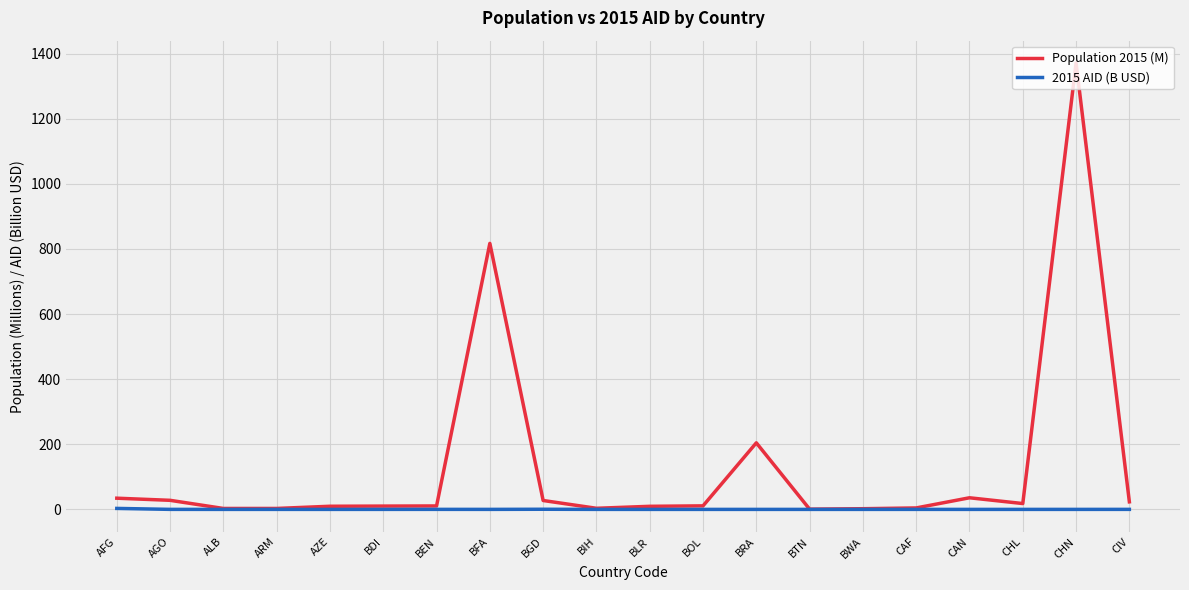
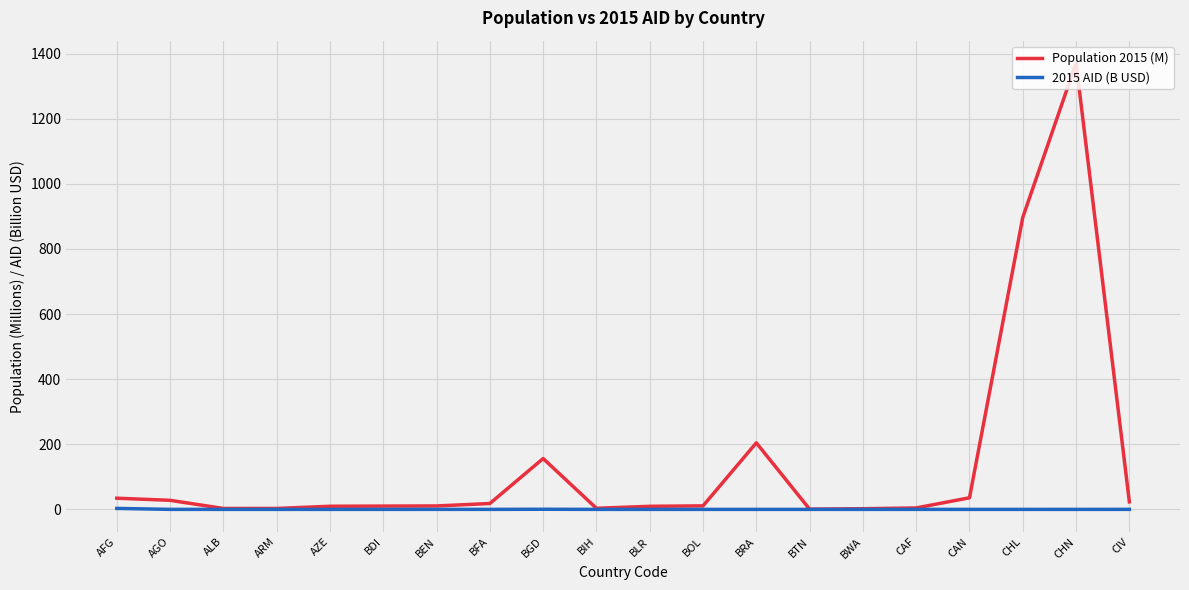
Population 2015 (M), BFA: 820 -> 20
Population 2015 (M), BGD: 30 -> 160
Population 2015 (M), CHL: 20 -> 900
